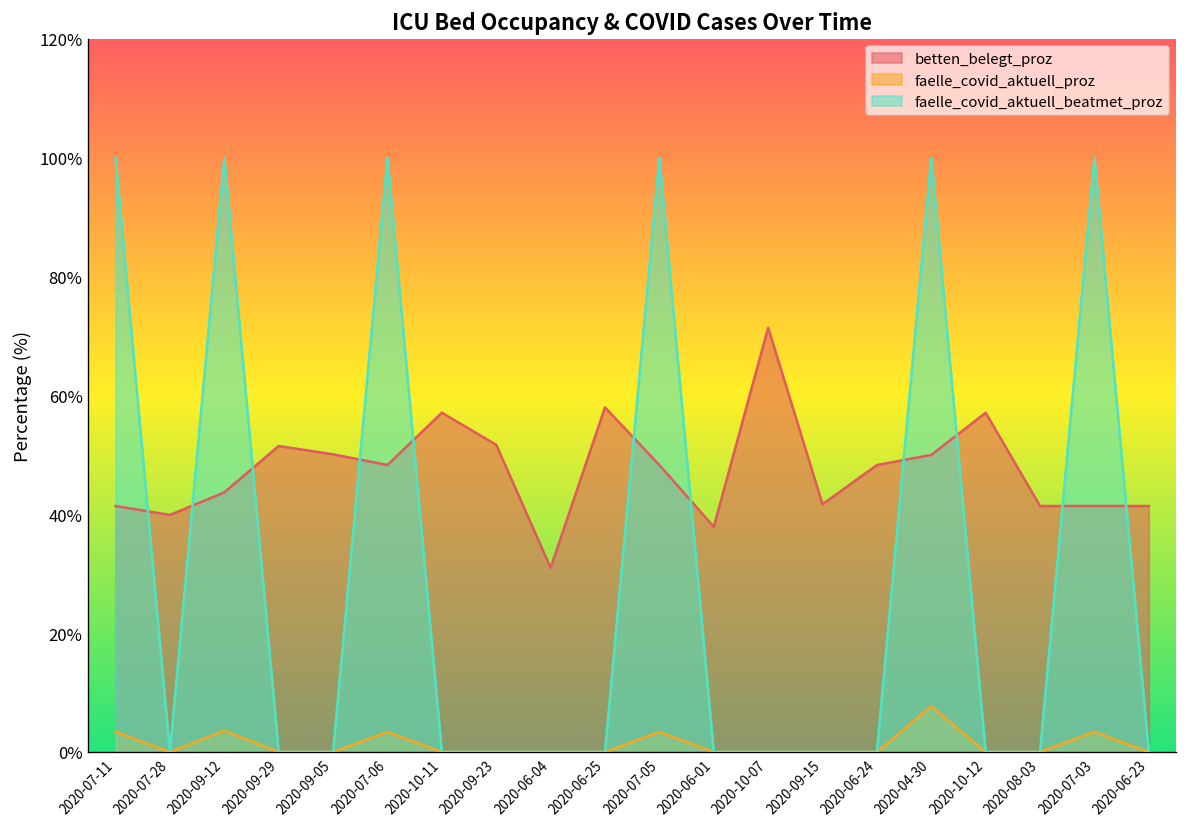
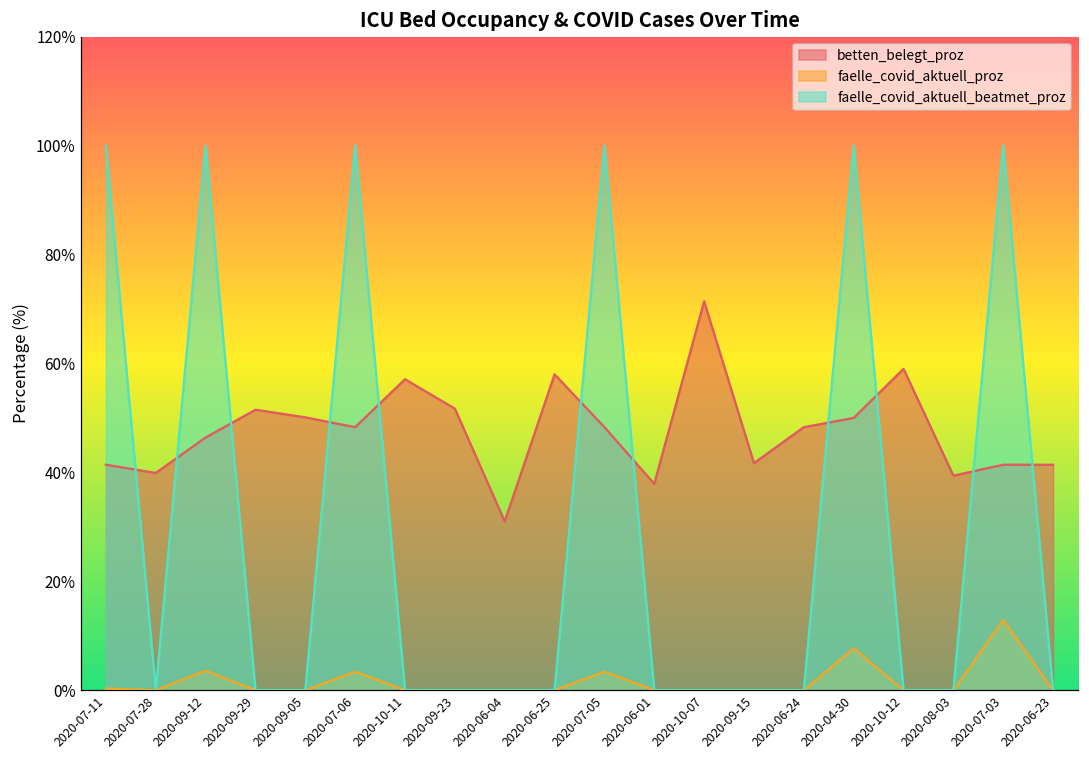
faelle_covid_aktuell_proz, 2020-07-11: 3% -> 0%
betten_belegt_proz, 2020-09-12: 44% -> 46%
betten_belegt_proz, 2020-10-12: 57% -> 59%
betten_belegt_proz, 2020-08-03: 41% -> 39%
faelle_covid_aktuell_proz, 2020-07-03: 3% -> 13%
